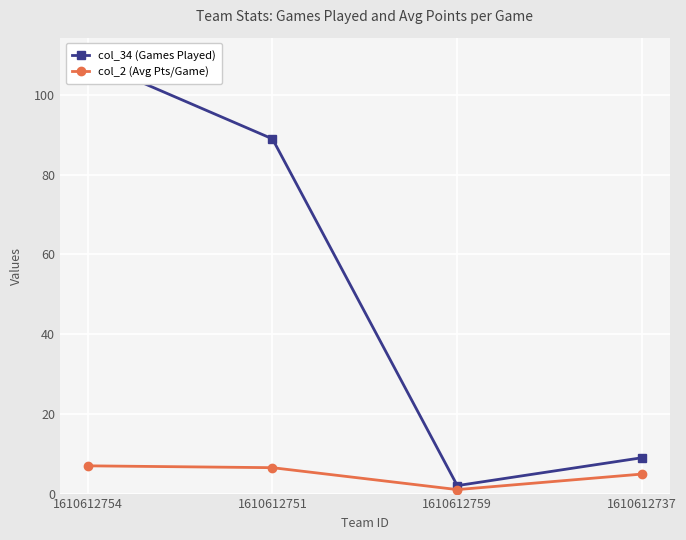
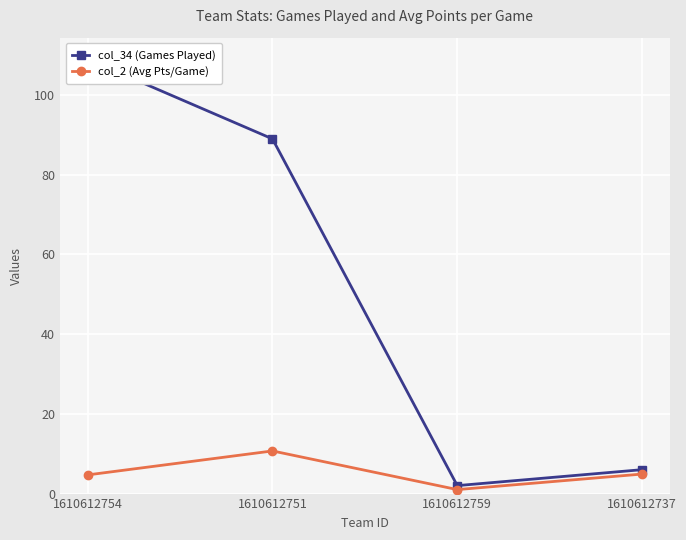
col_2 (Avg Pts/Game), 1610612754: 7 -> 5
col_2 (Avg Pts/Game), 1610612751: 7 -> 11
col_34 (Games Played), 1610612737: 9 -> 6
